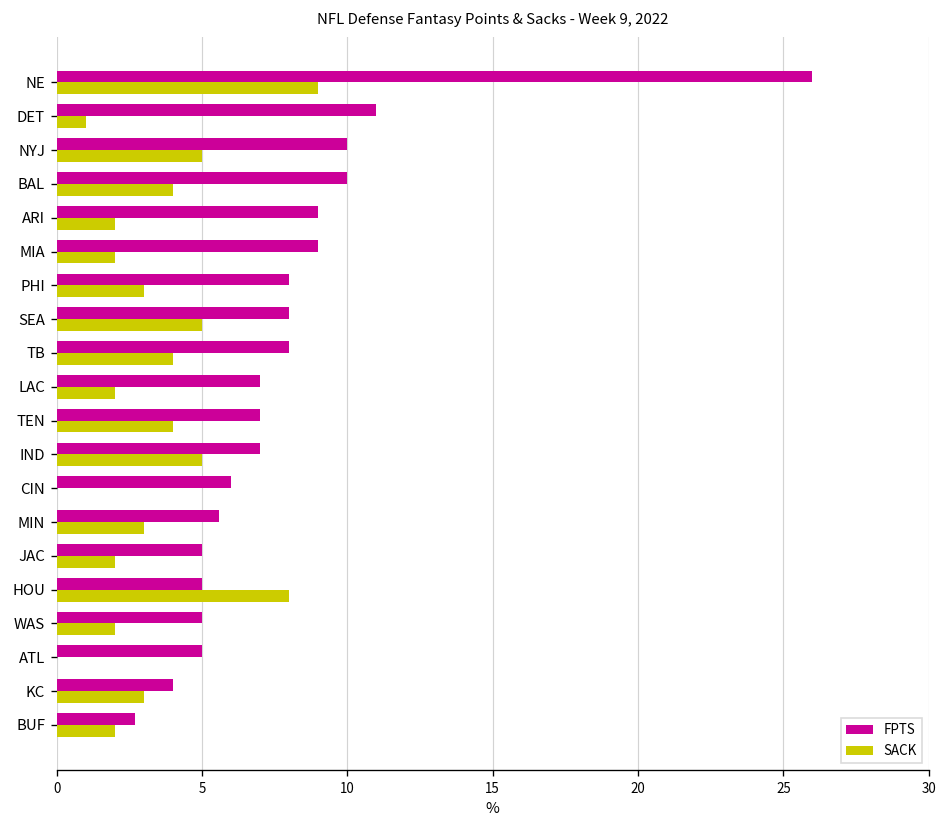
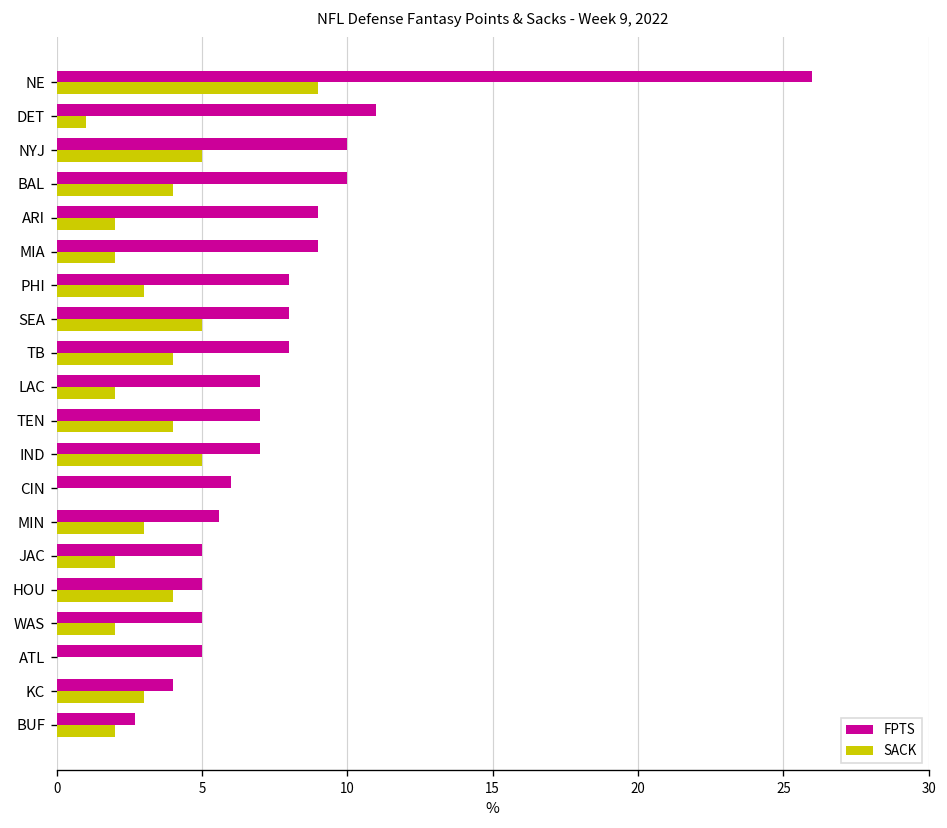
SACK, HOU: 8 -> 4
